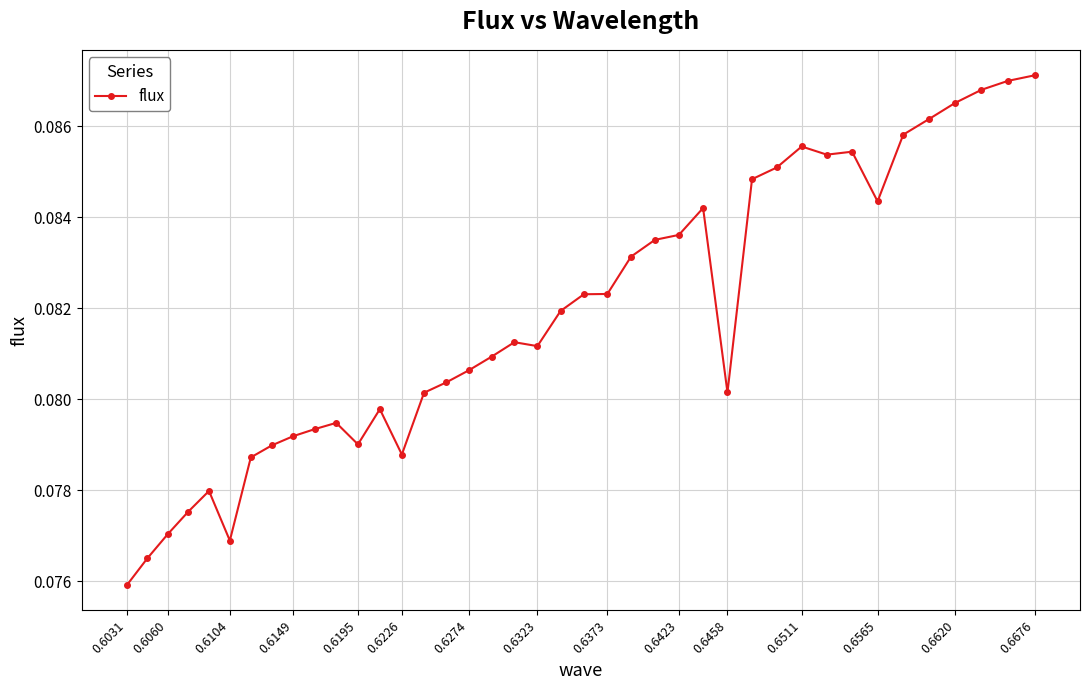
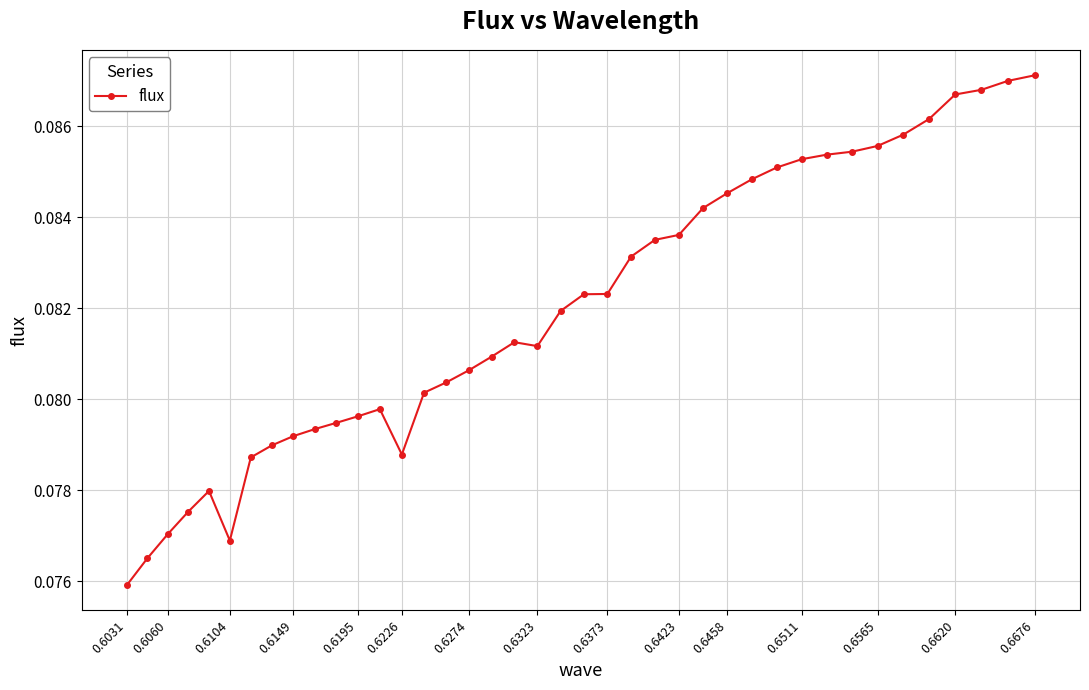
0.6195: 0.0790 -> 0.0796
0.6458: 0.0802 -> 0.0845
0.6511: 0.0856 -> 0.0853
0.6565: 0.0843 -> 0.0856
0.6620: 0.0865 -> 0.0867
